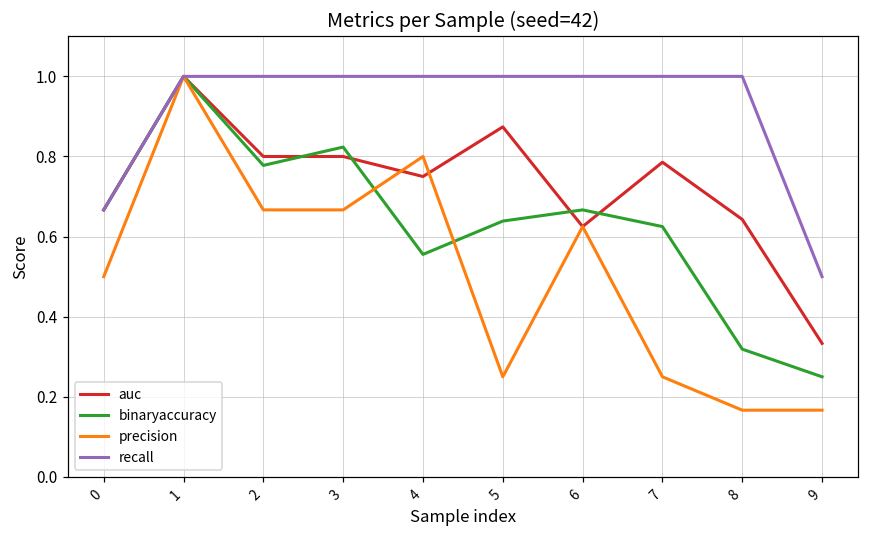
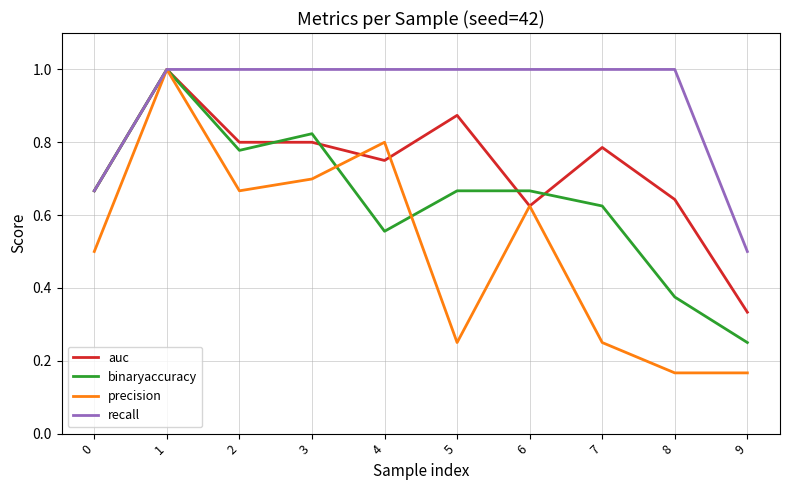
precision, 3: 0.67 -> 0.70
binaryaccuracy, 5: 0.64 -> 0.67
binaryaccuracy, 8: 0.32 -> 0.38
